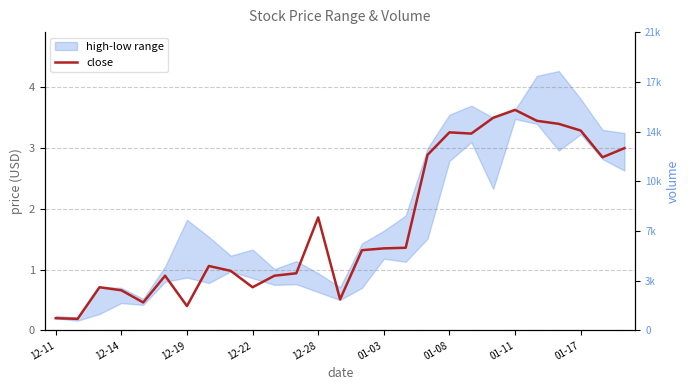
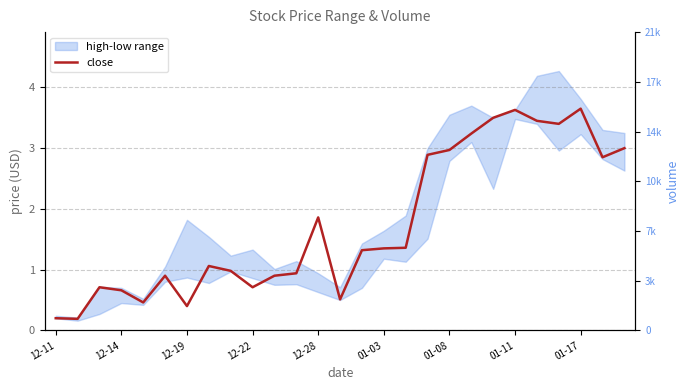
close, 01-08: 3.3 -> 3.0
close, 01-17: 3.3 -> 3.7
